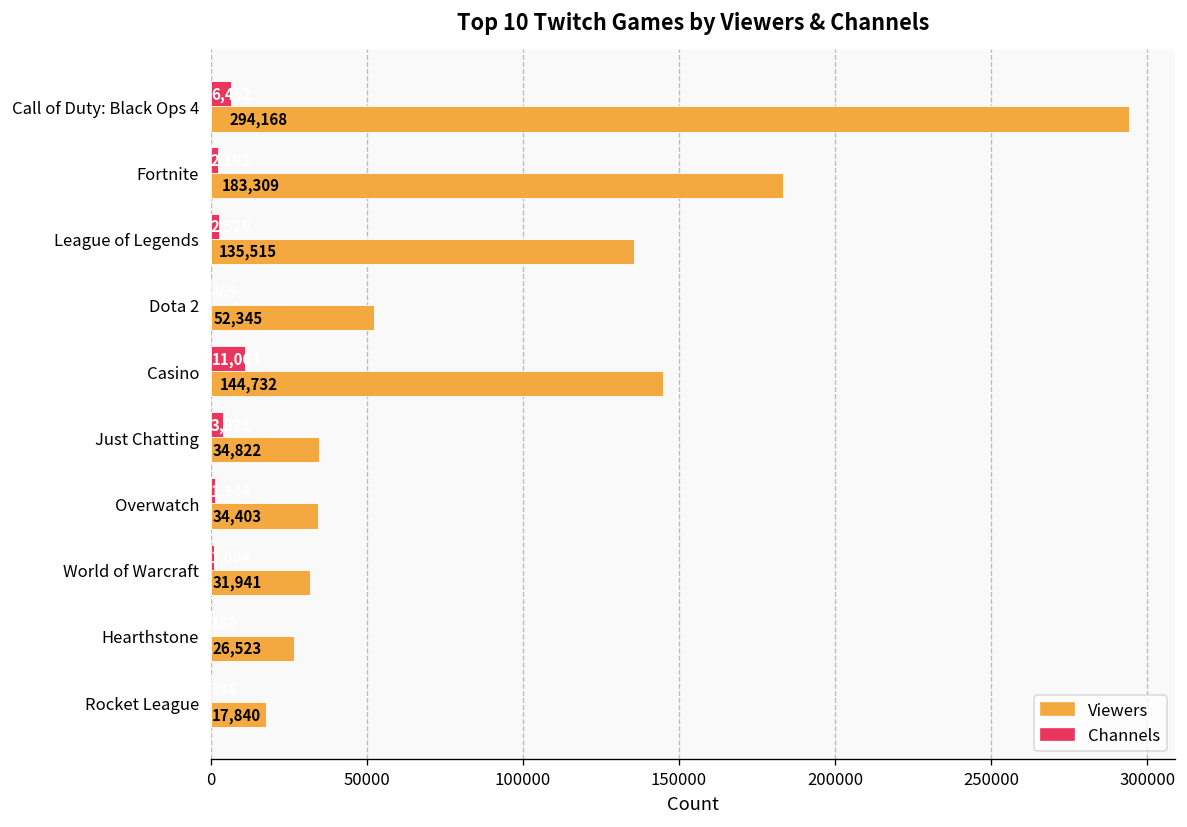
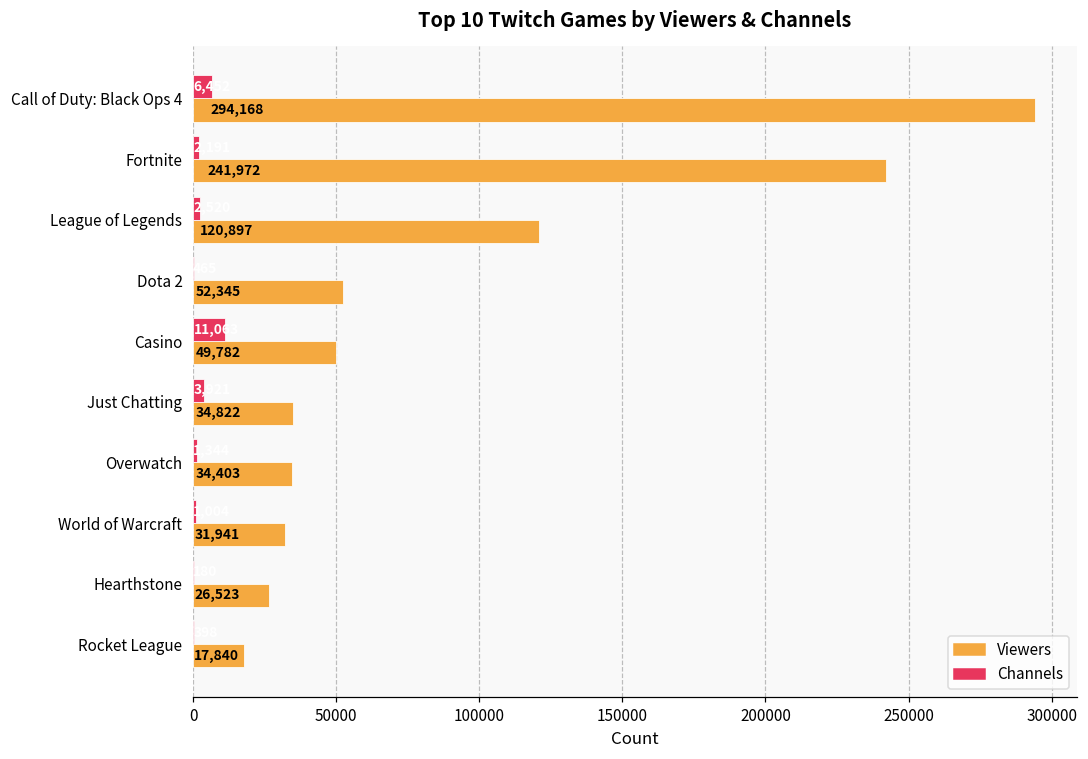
Viewers, Fortnite: 183,309 -> 241,972
Viewers, League of Legends: 135,515 -> 120,897
Viewers, Casino: 144,732 -> 49,782
